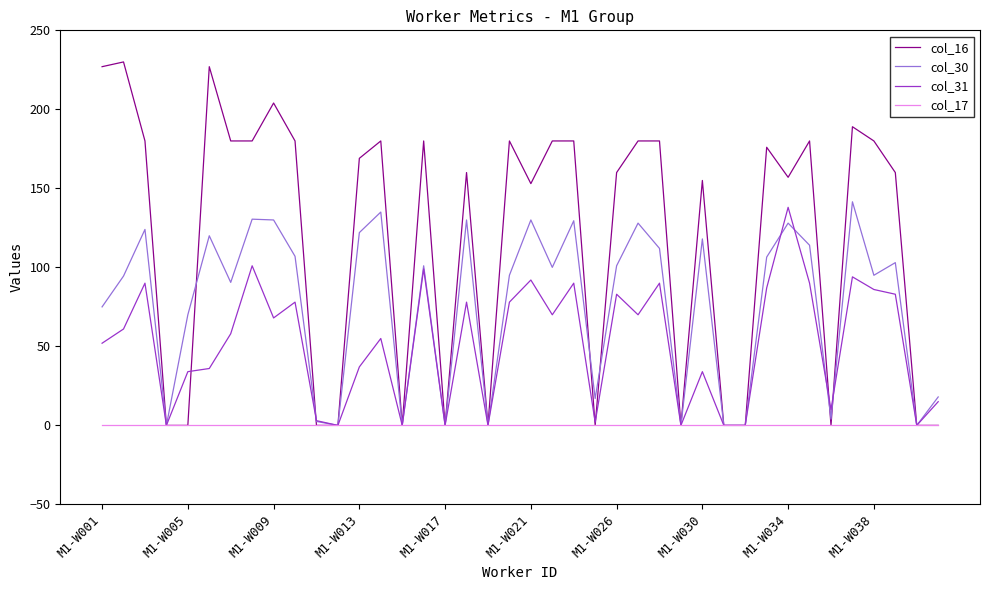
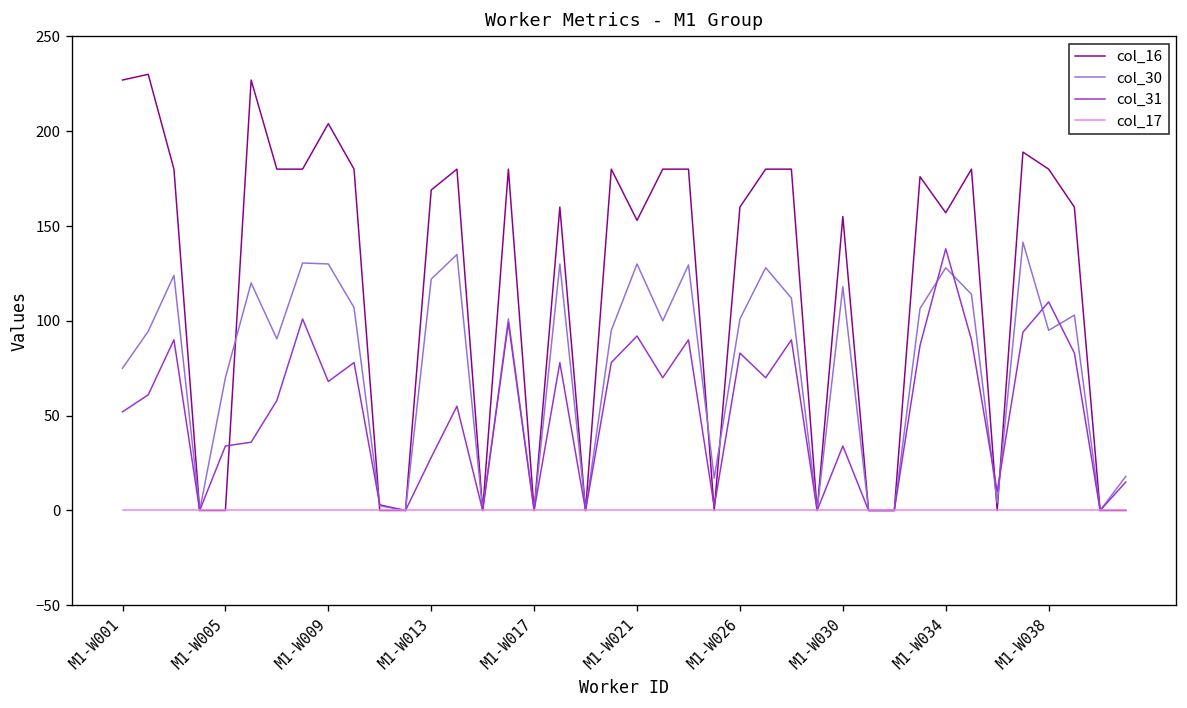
col_31, M1-W013: 37 -> 28
col_31, M1-W038: 86 -> 110
